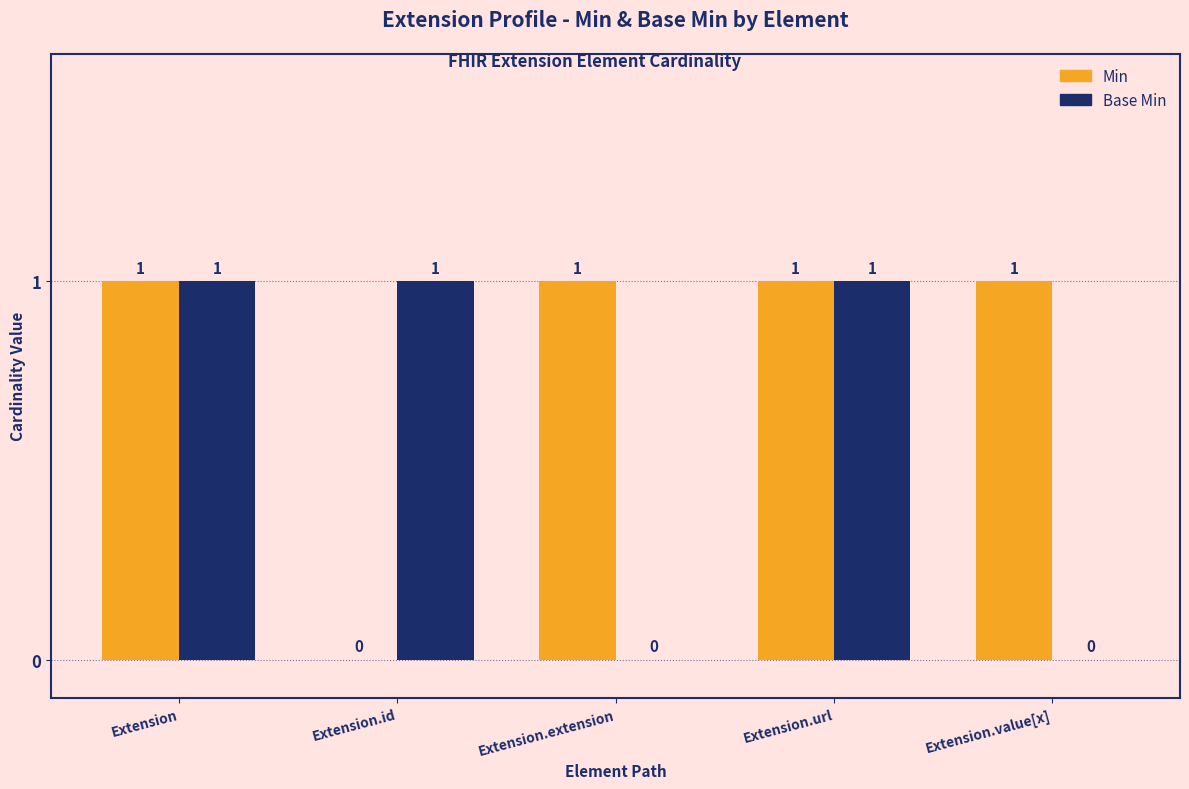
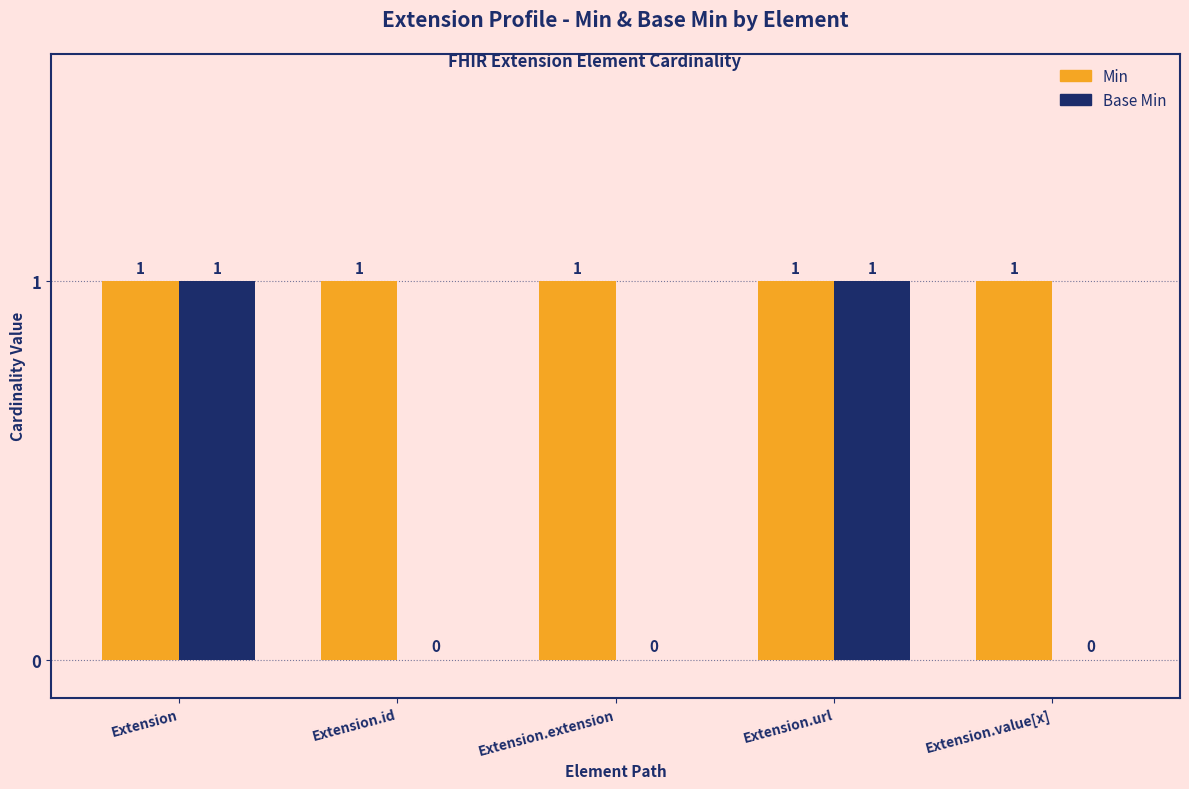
Min, Extension.id: 0 -> 1
Base Min, Extension.id: 1 -> 0
